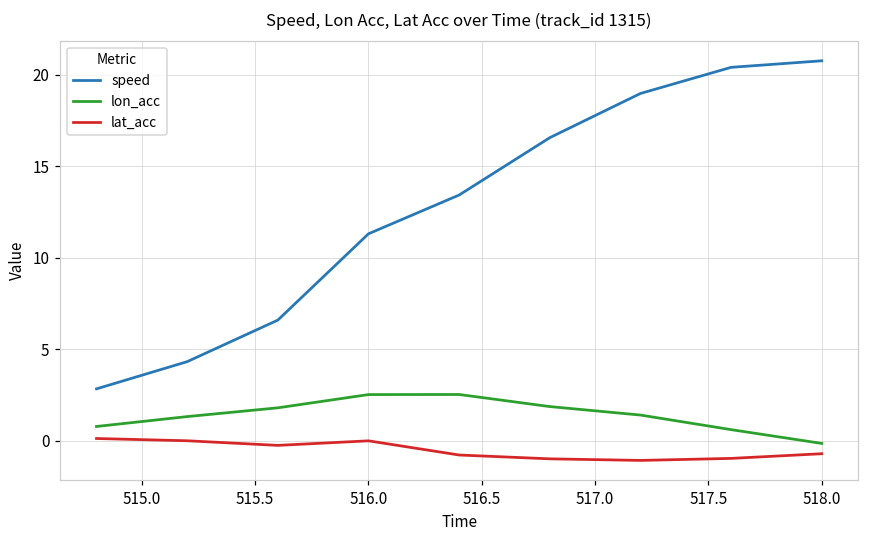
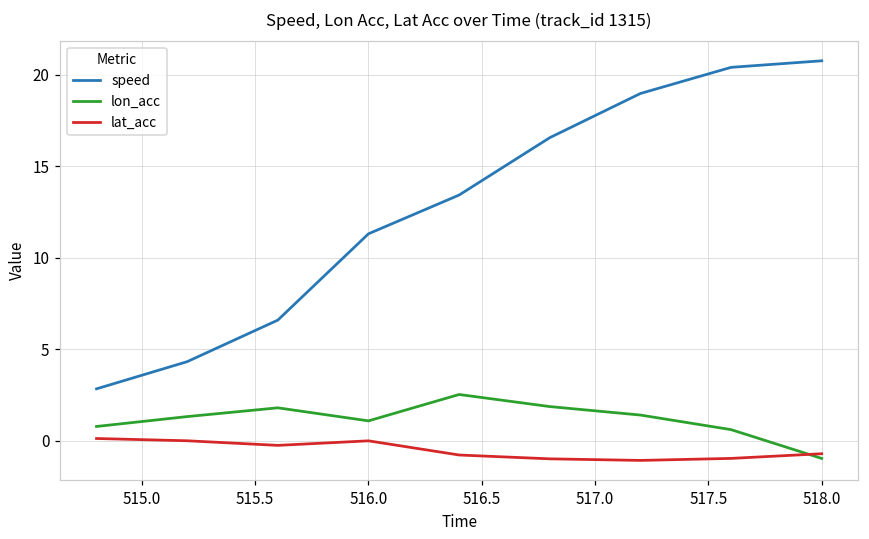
lon_acc, 516.0: 2.5 -> 1.1
lon_acc, 518.0: -0.1 -> -1.0
